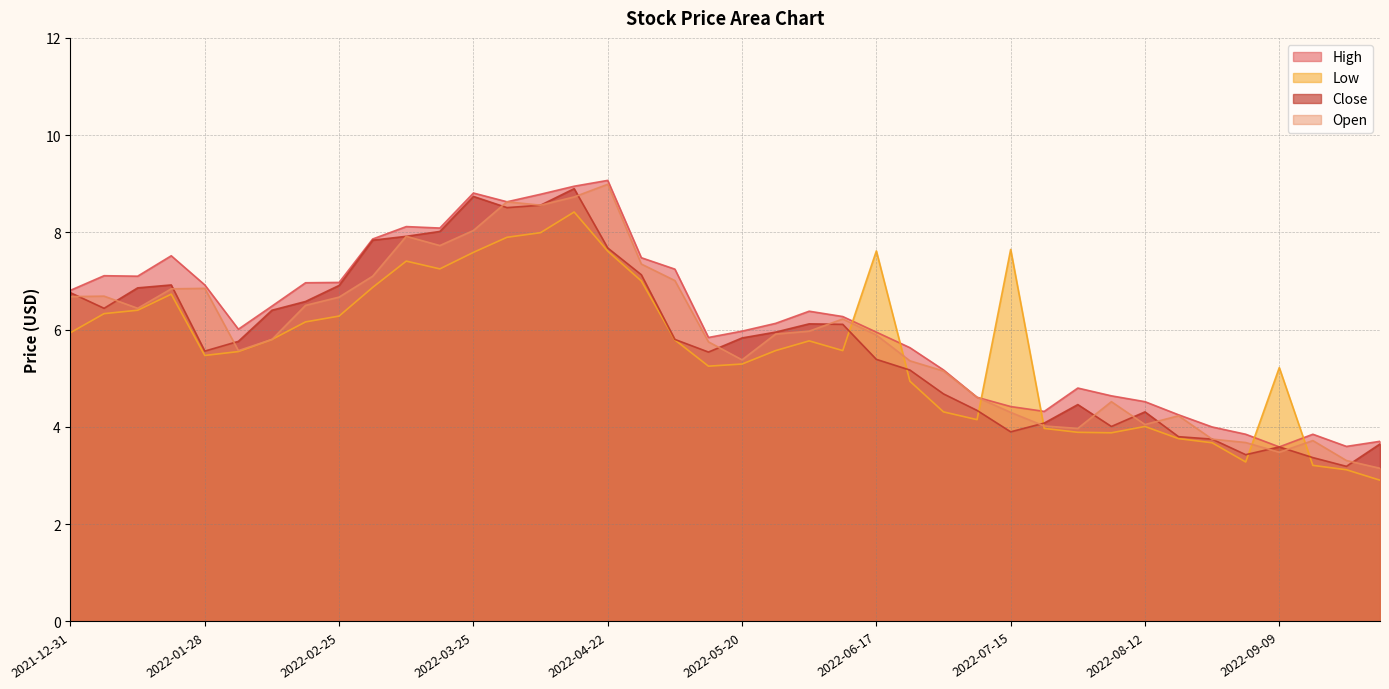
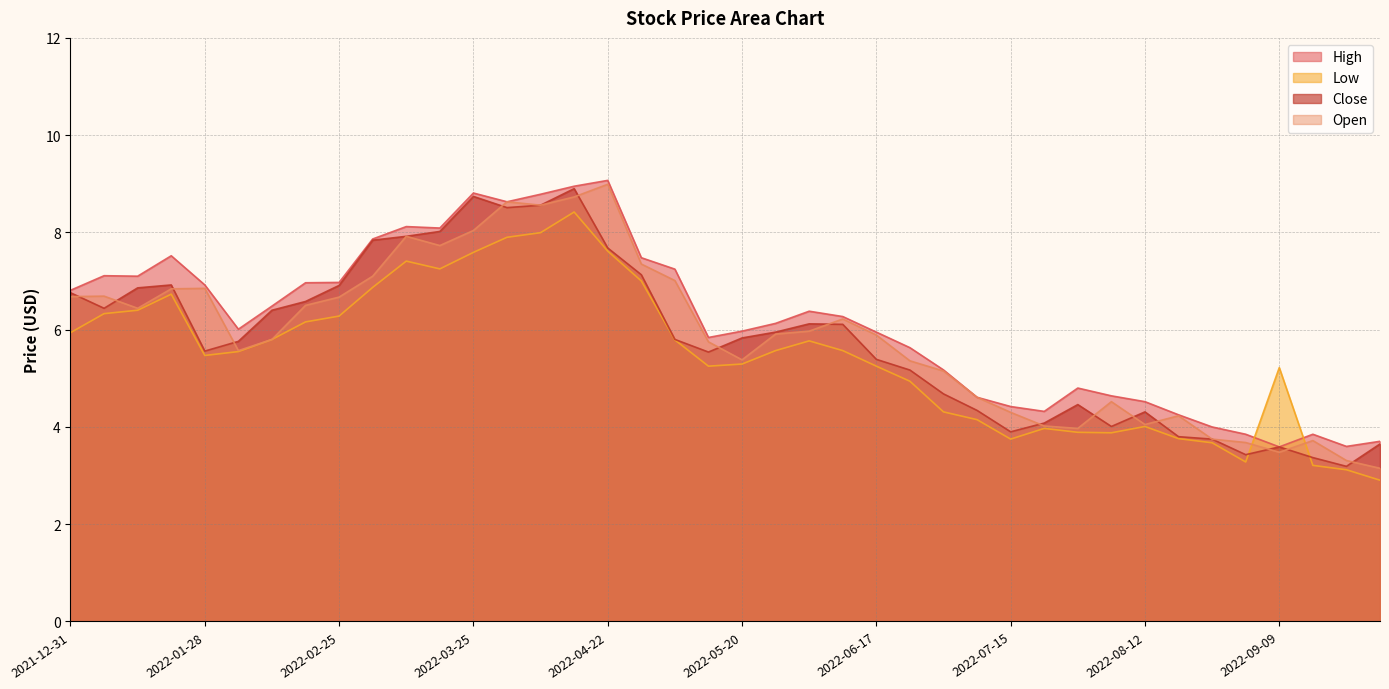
Low, 2022-06-17: 7.6 -> 5.3
Low, 2022-07-15: 7.7 -> 3.8
